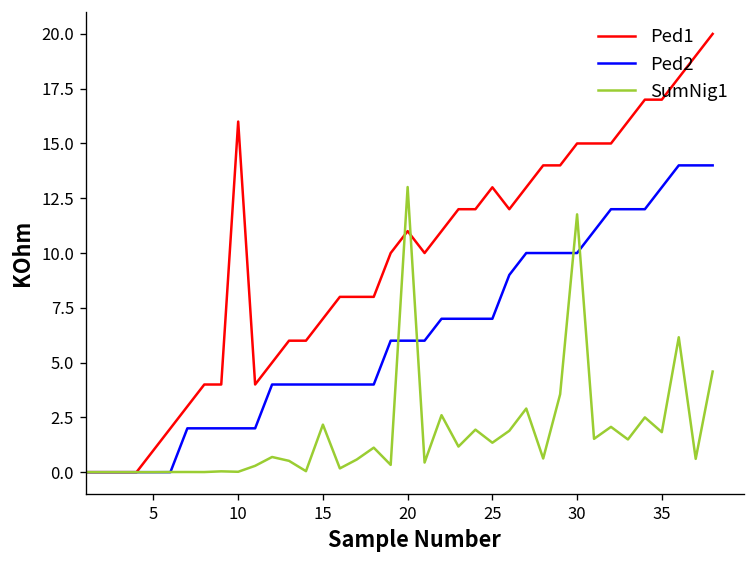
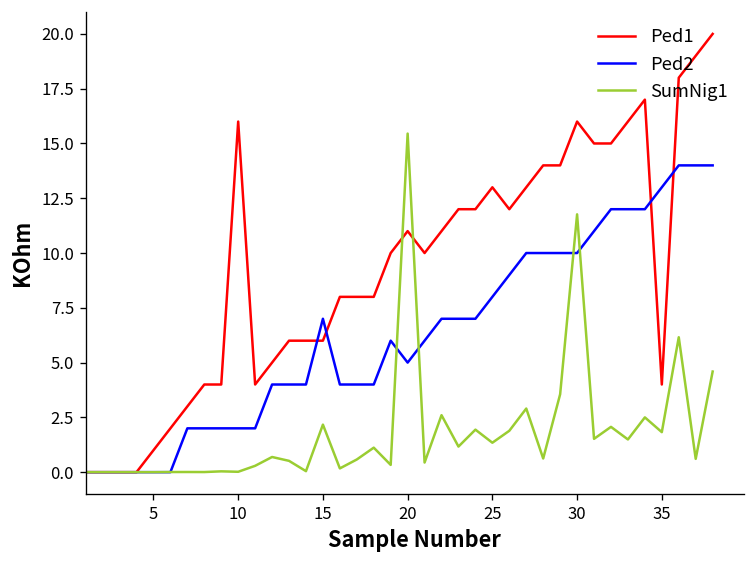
Ped1, 15: 7 -> 6
Ped2, 15: 4 -> 7
Ped2, 20: 6 -> 5
SumNig1, 20: 13.0 -> 15.5
Ped2, 25: 7 -> 8
Ped1, 30: 15 -> 16
Ped1, 35: 17 -> 4
